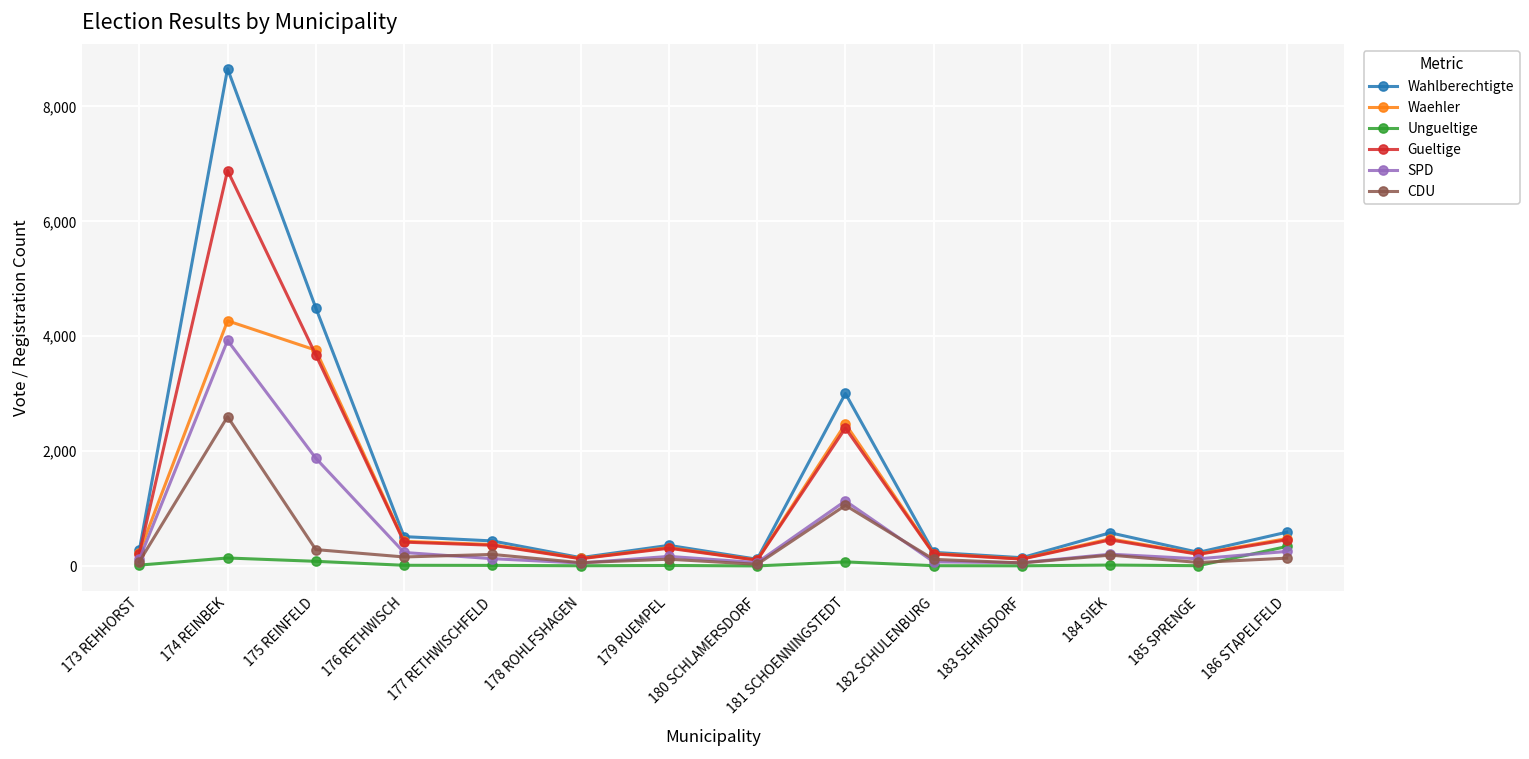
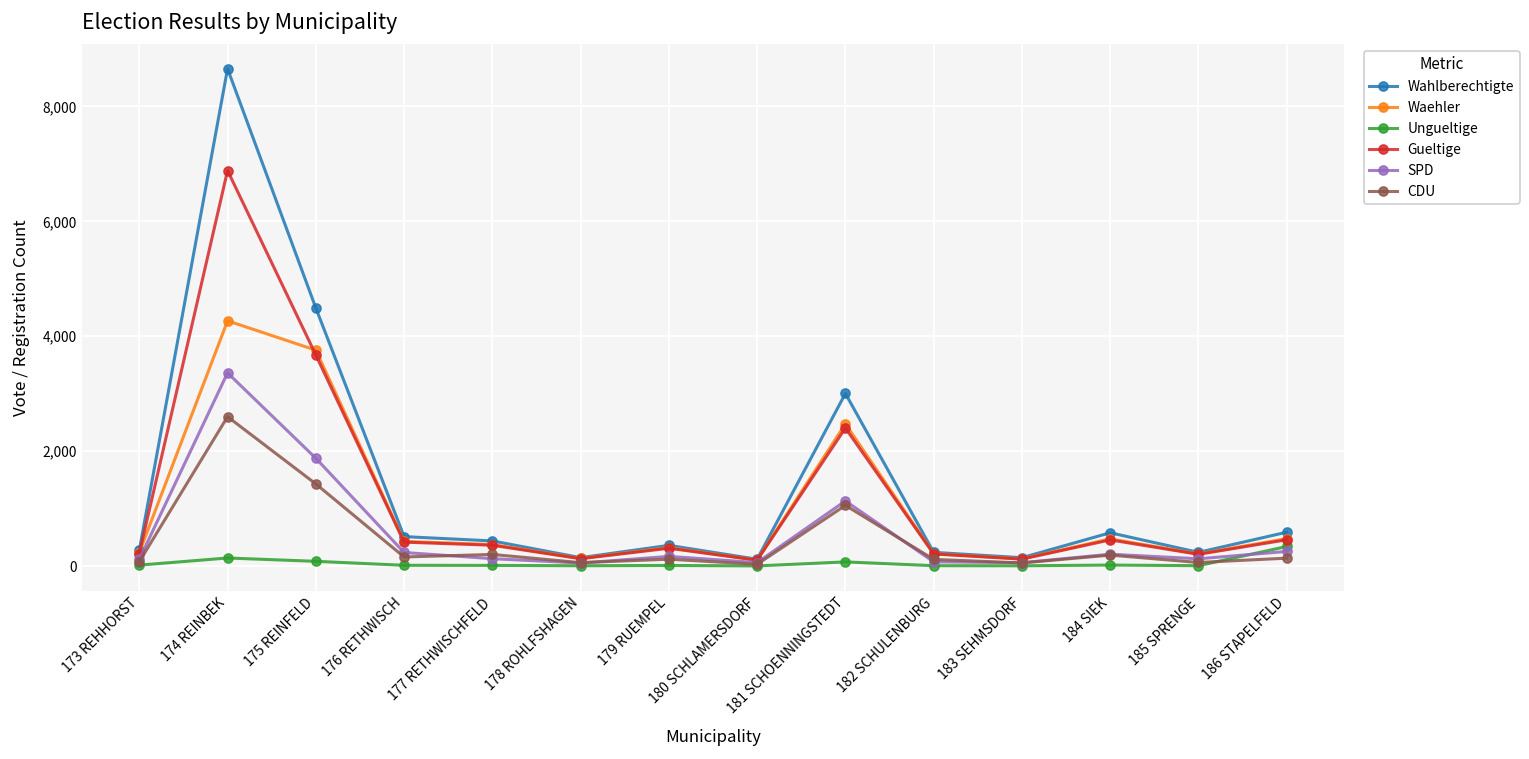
SPD, 174 REINBEK: 3,900 -> 3,400
CDU, 175 REINFELD: 300 -> 1,400
